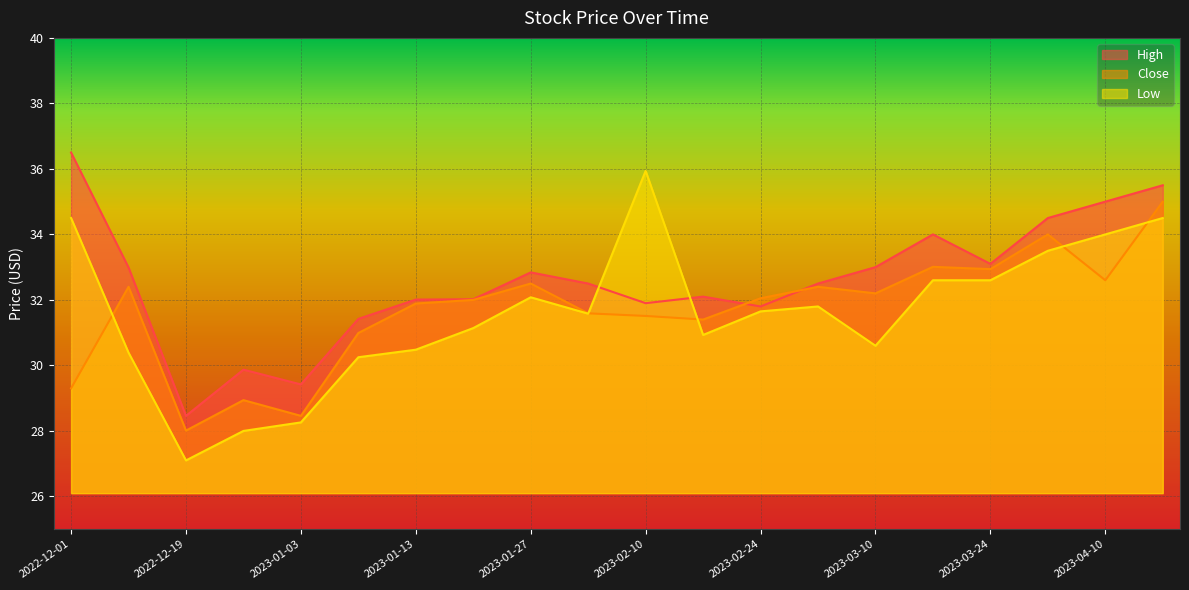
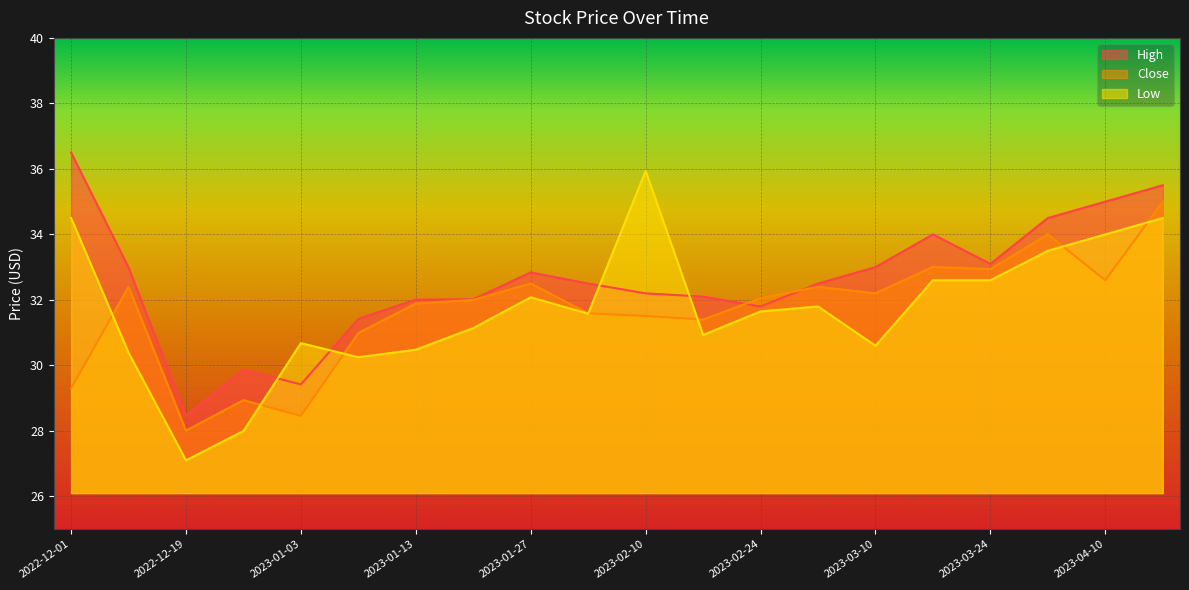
Low, 2023-01-03: 28.3 -> 30.7
High, 2023-02-10: 31.9 -> 32.2
